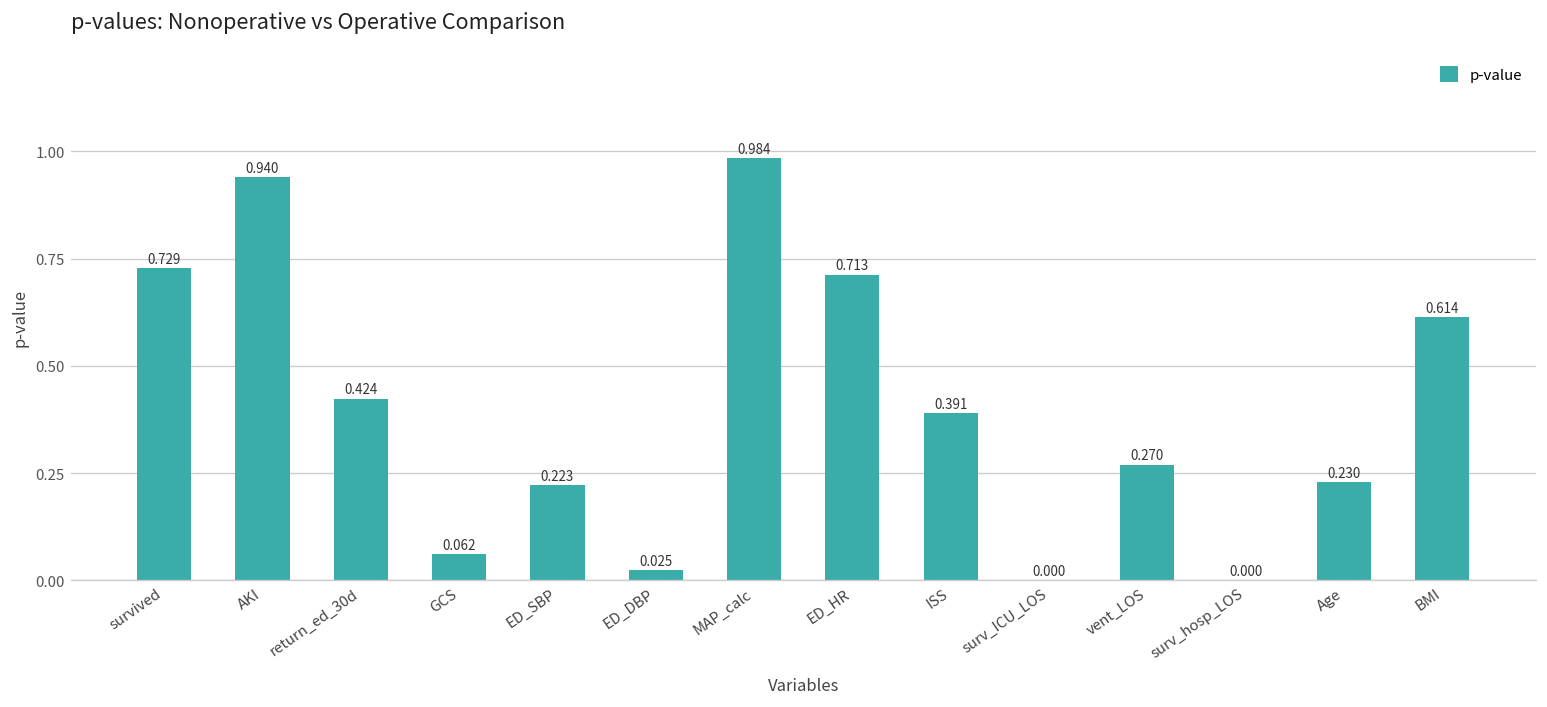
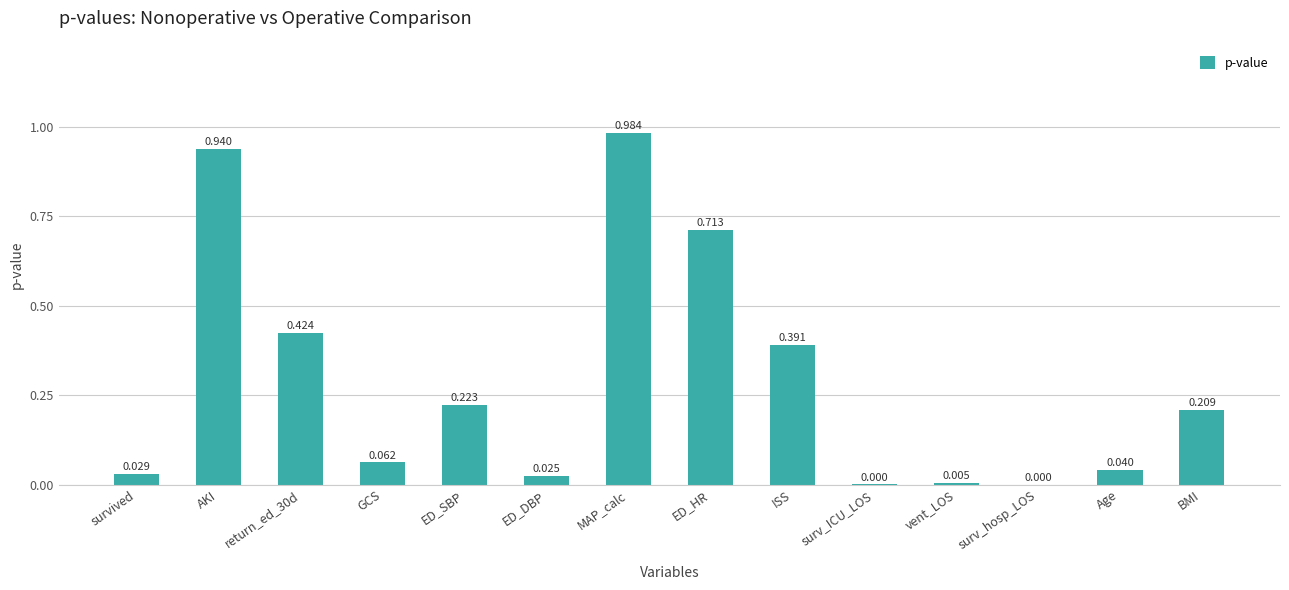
survived: 0.729 -> 0.029
vent_LOS: 0.270 -> 0.005
Age: 0.230 -> 0.040
BMI: 0.614 -> 0.209
